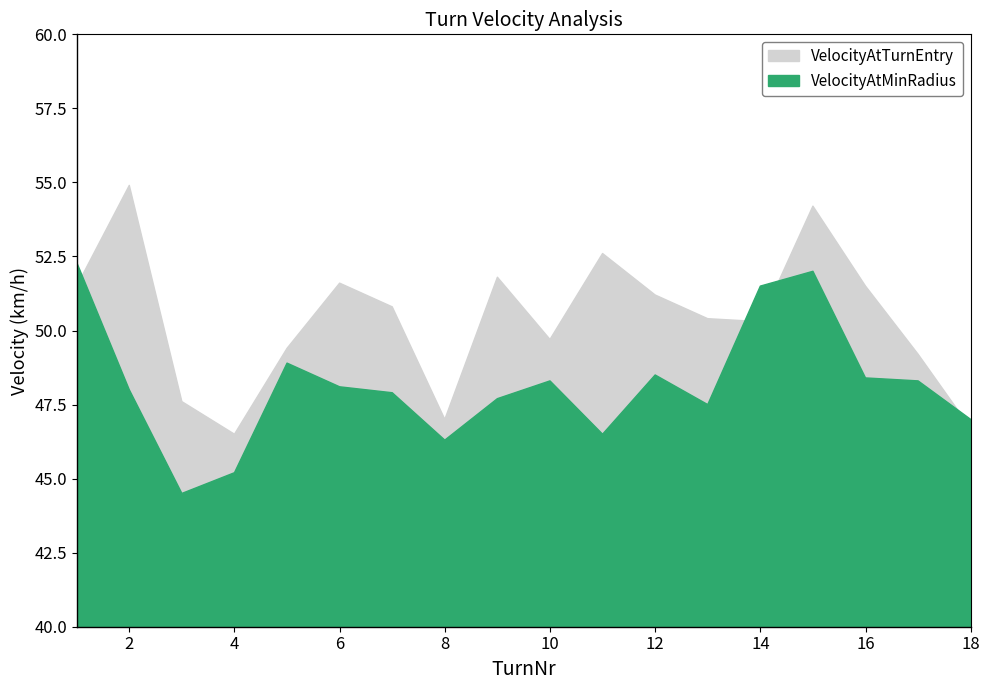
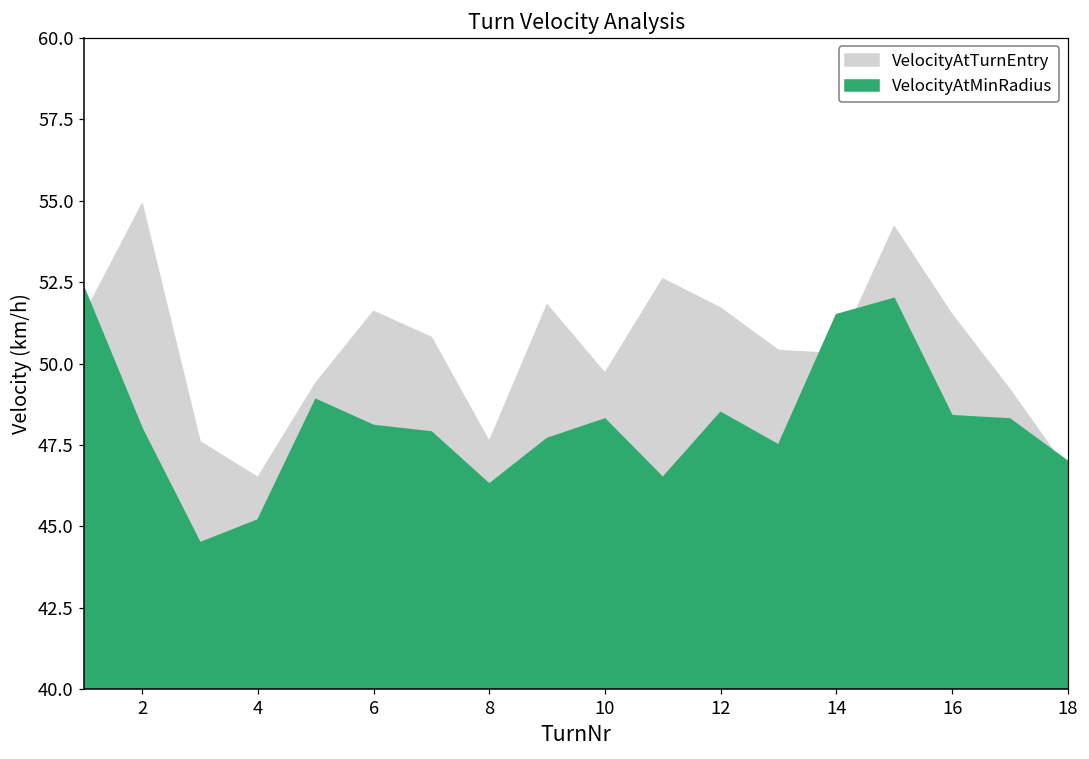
VelocityAtTurnEntry, 8: 47.0 -> 47.6
VelocityAtTurnEntry, 12: 51.2 -> 51.7
